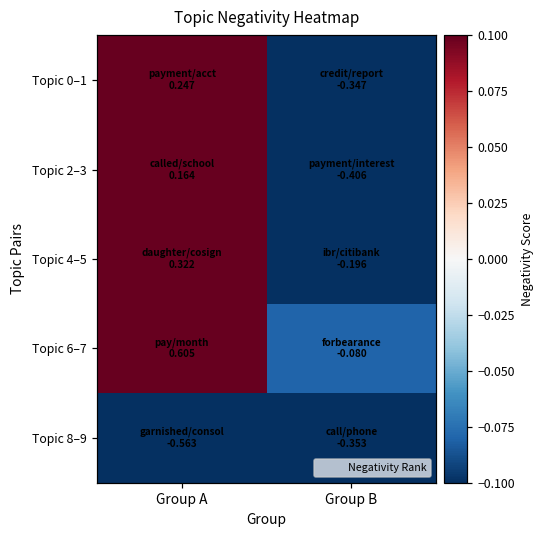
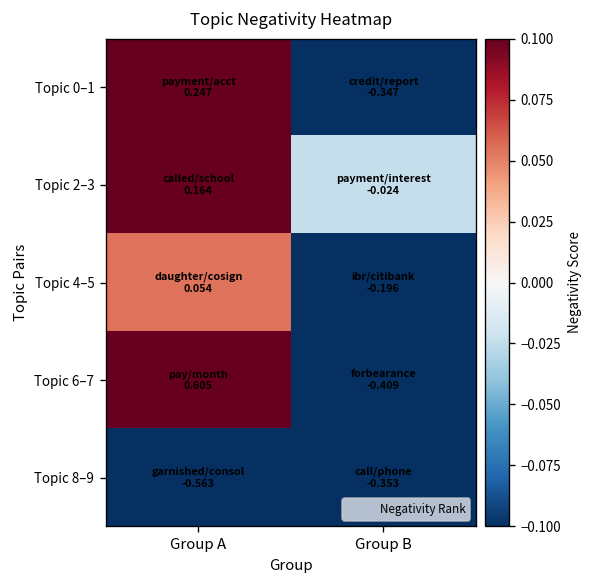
Topic 2–3, Group B: -0.406 -> -0.024
Topic 4–5, Group A: 0.322 -> 0.054
Topic 6–7, Group B: -0.080 -> -0.409
